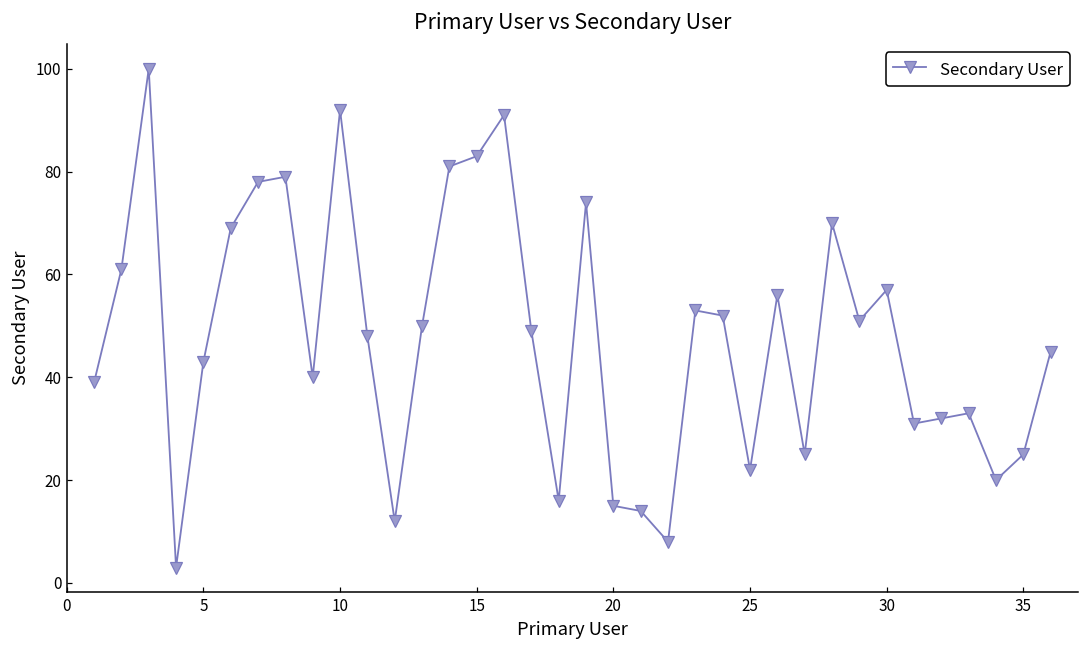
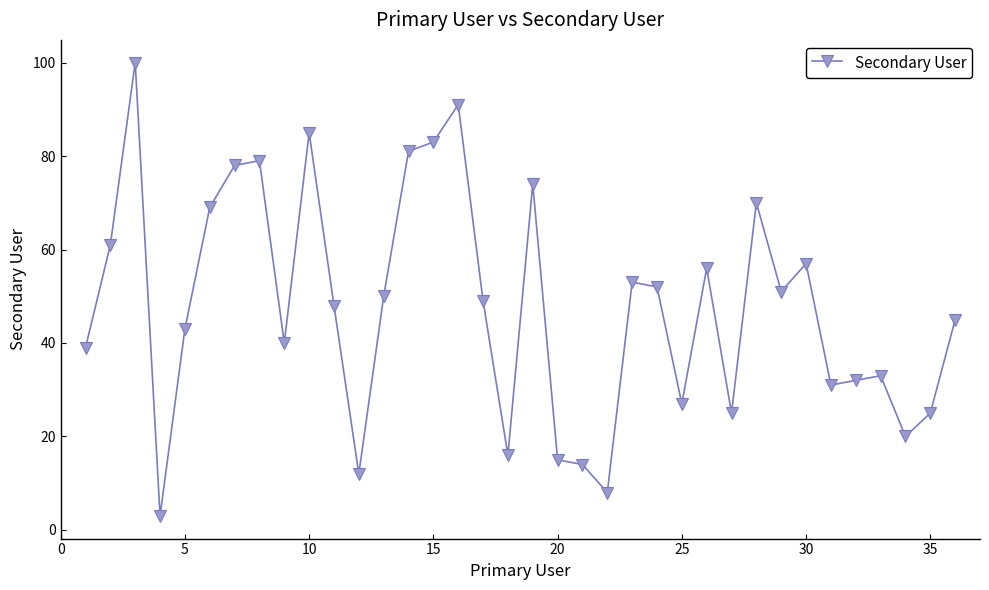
10: 92 -> 85
25: 22 -> 27
